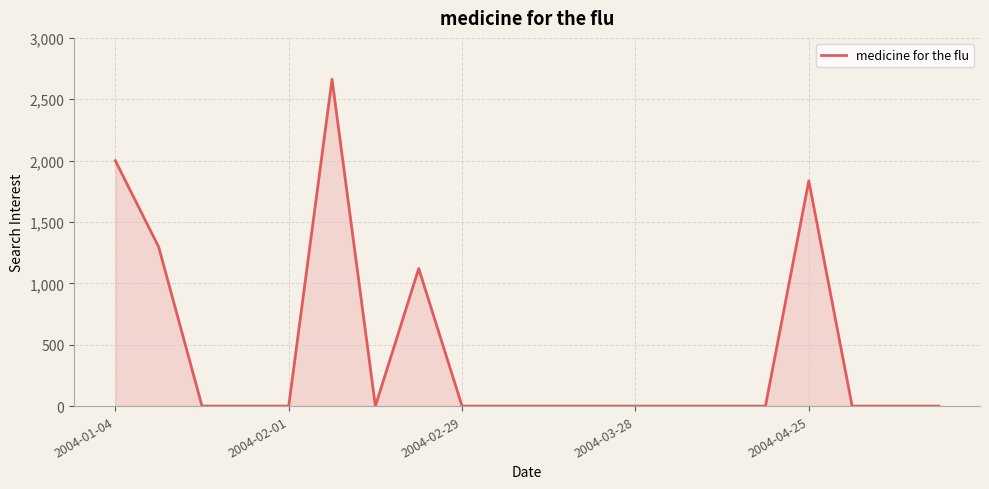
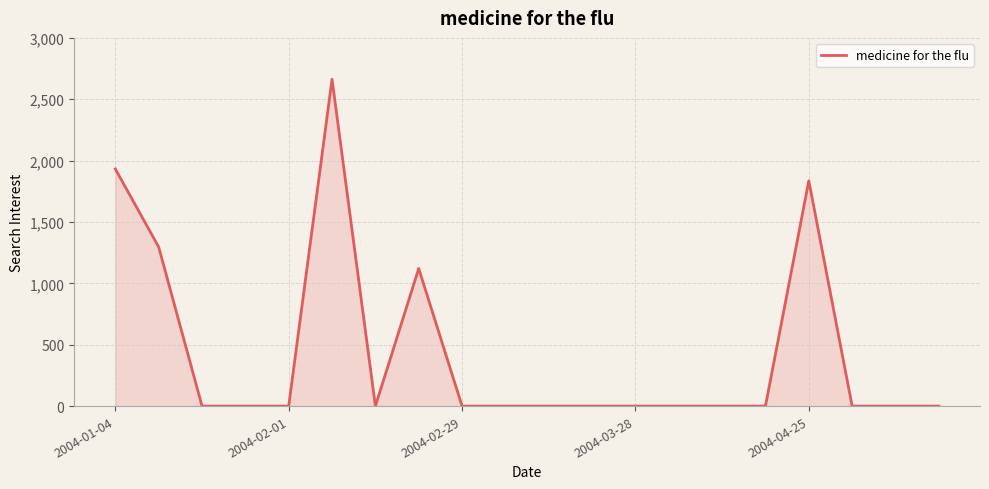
2004-01-04: 2,000 -> 1,930
